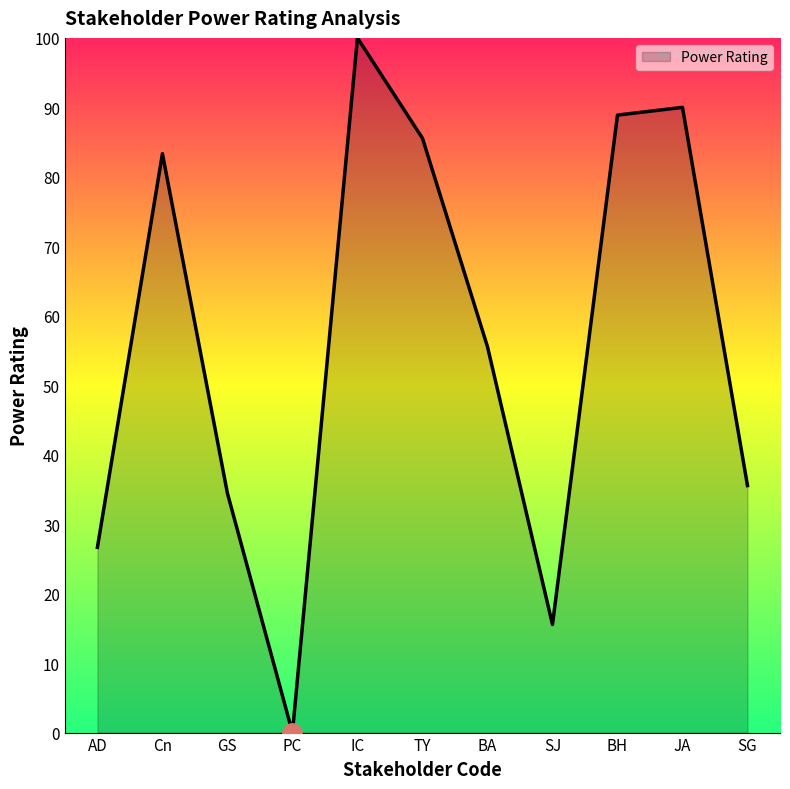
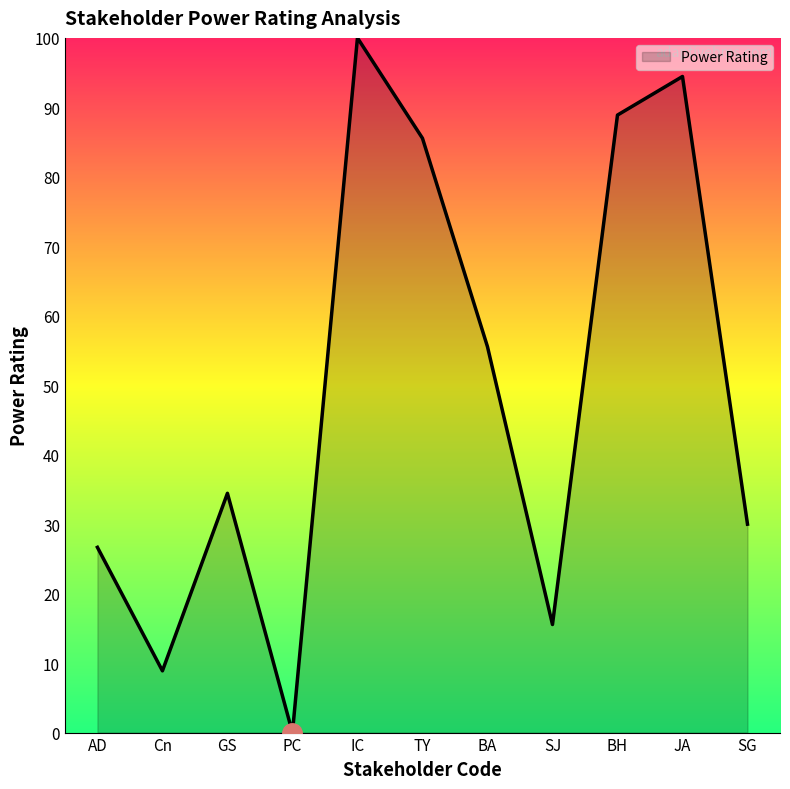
Power Rating, Cn: 83 -> 9
Power Rating, JA: 90 -> 94
Power Rating, SG: 36 -> 30
